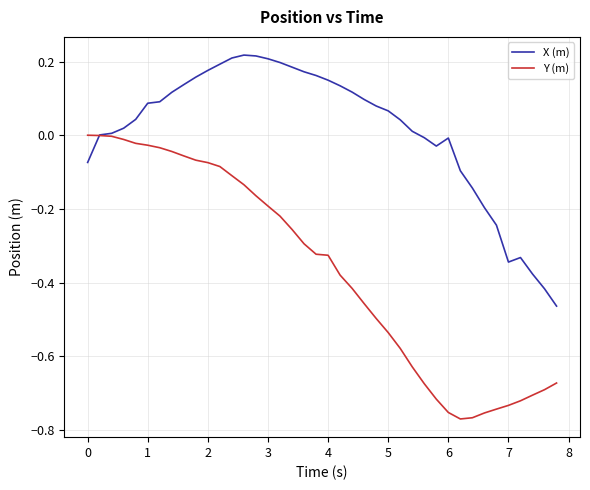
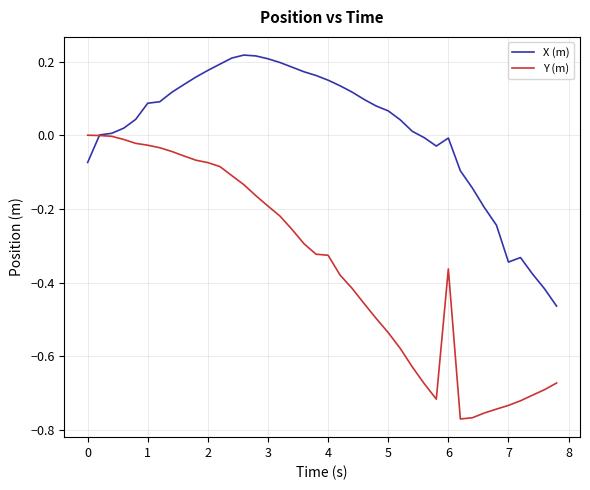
Y (m), 6: -0.75 -> -0.36
